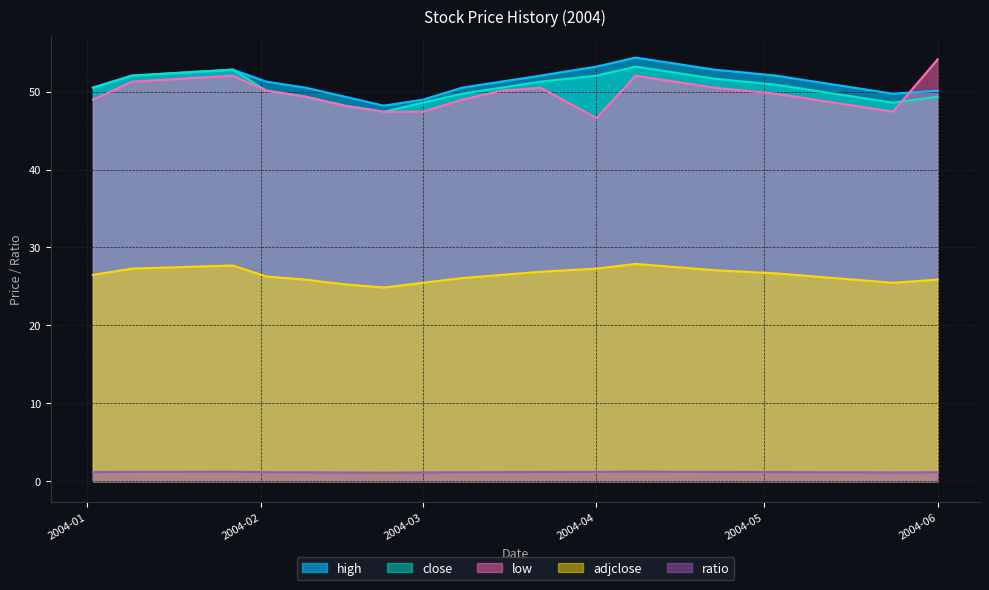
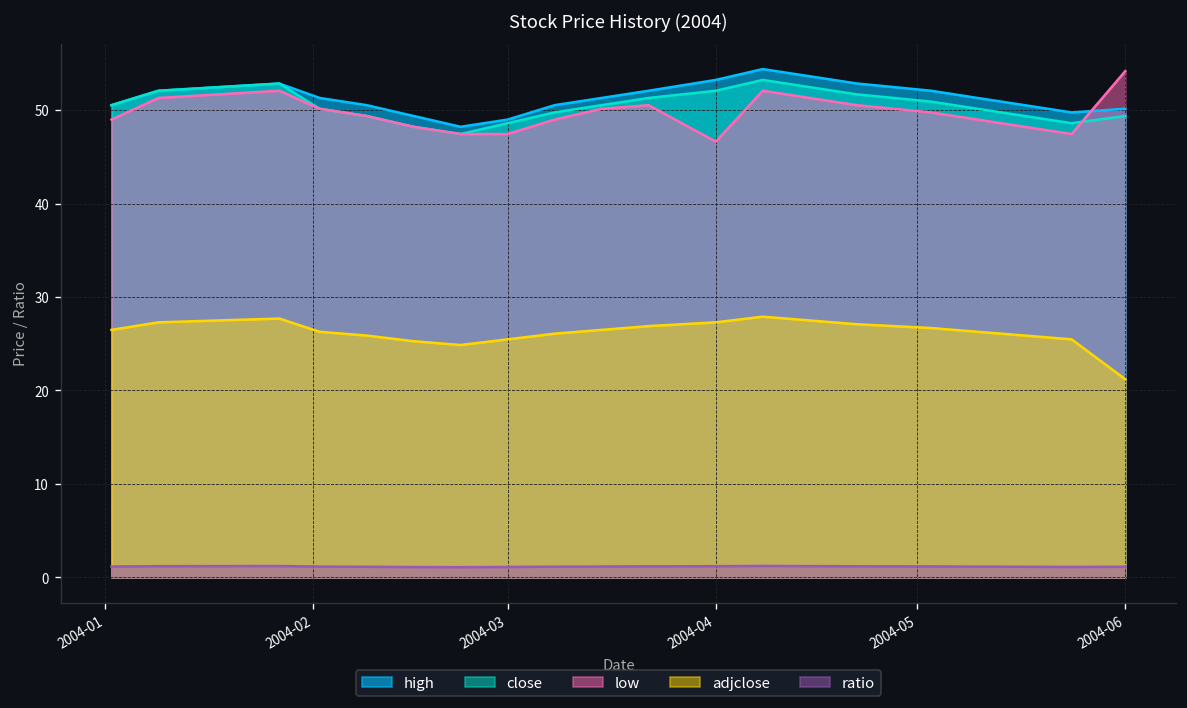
adjclose, 2004-06: 26 -> 21
